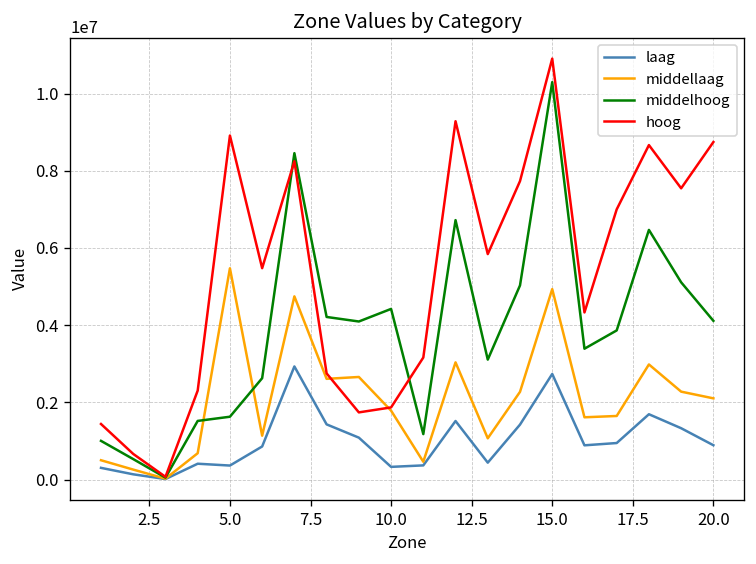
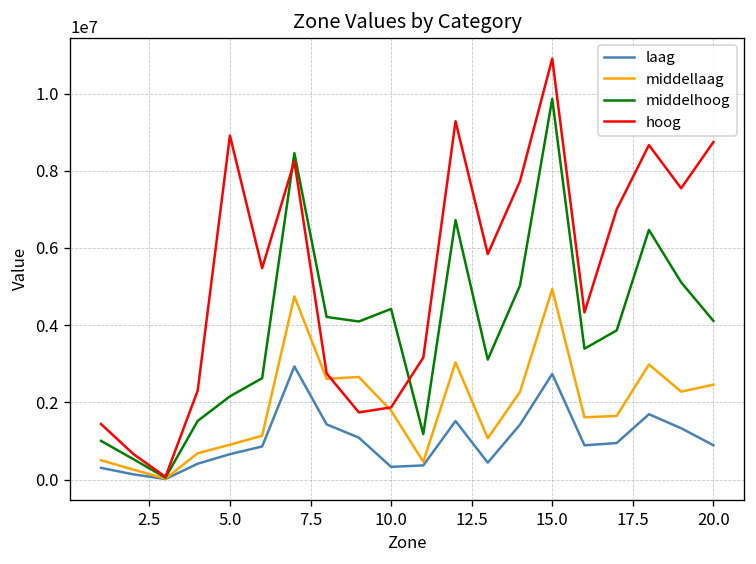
laag, 5.0: 400000 -> 700000
middellaag, 5.0: 5500000 -> 900000
middelhoog, 5.0: 1600000 -> 2200000
middelhoog, 15.0: 10300000 -> 9900000
middellaag, 20.0: 2100000 -> 2500000
